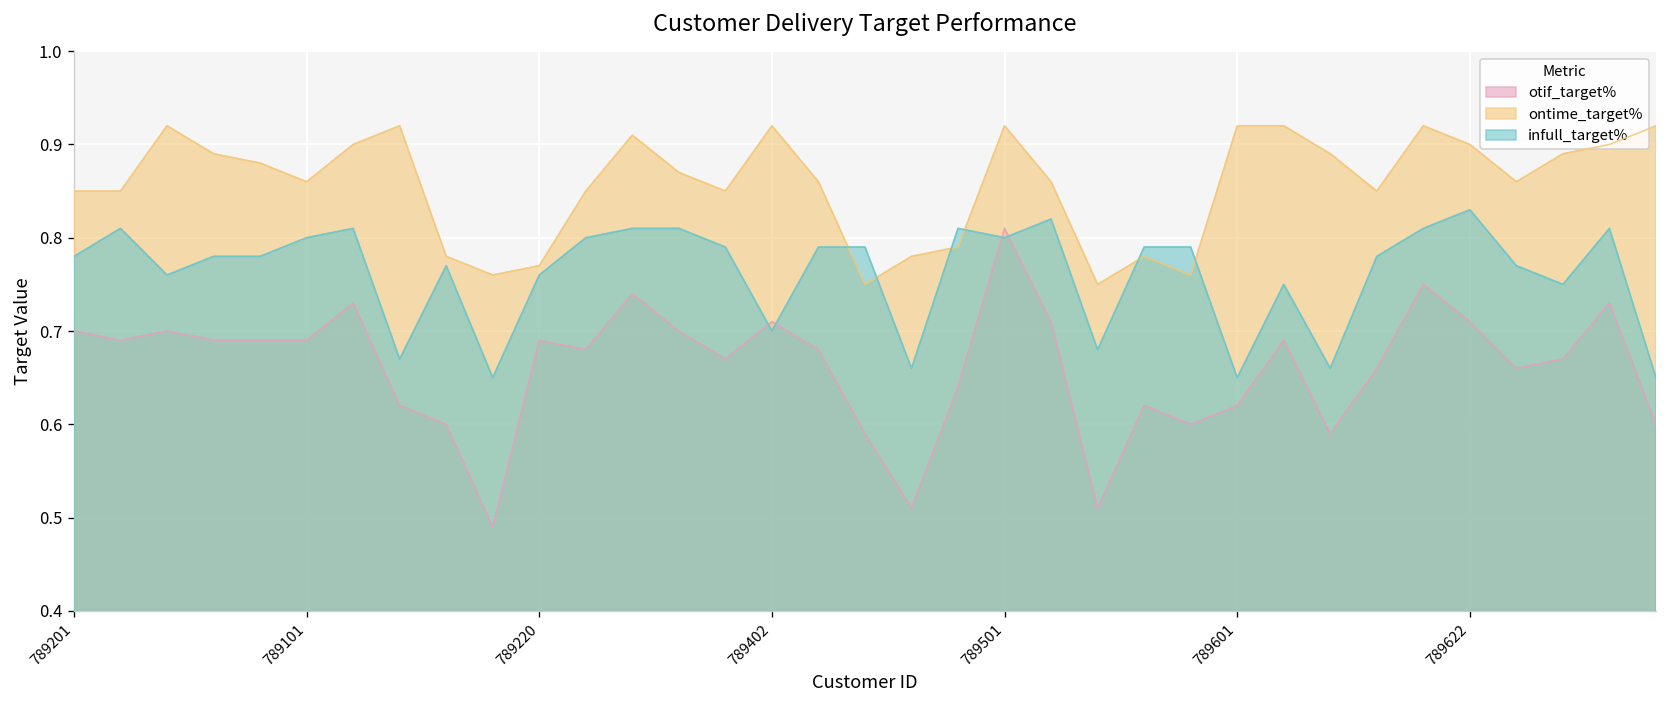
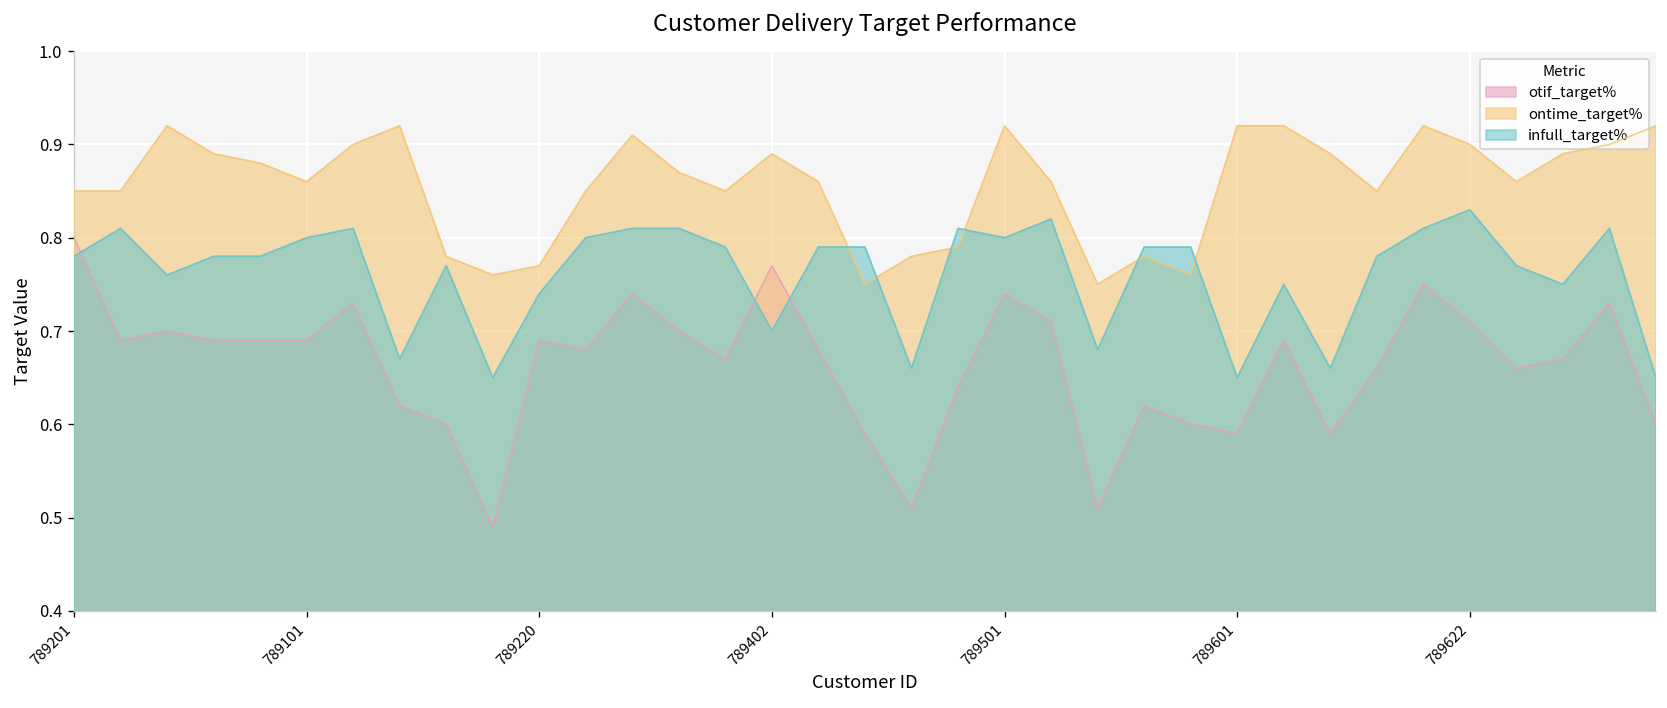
otif_target%, 789201: 0.7 -> 0.8
infull_target%, 789220: 0.76 -> 0.74
otif_target%, 789402: 0.71 -> 0.77
ontime_target%, 789402: 0.92 -> 0.89
otif_target%, 789501: 0.81 -> 0.74
otif_target%, 789601: 0.62 -> 0.59
